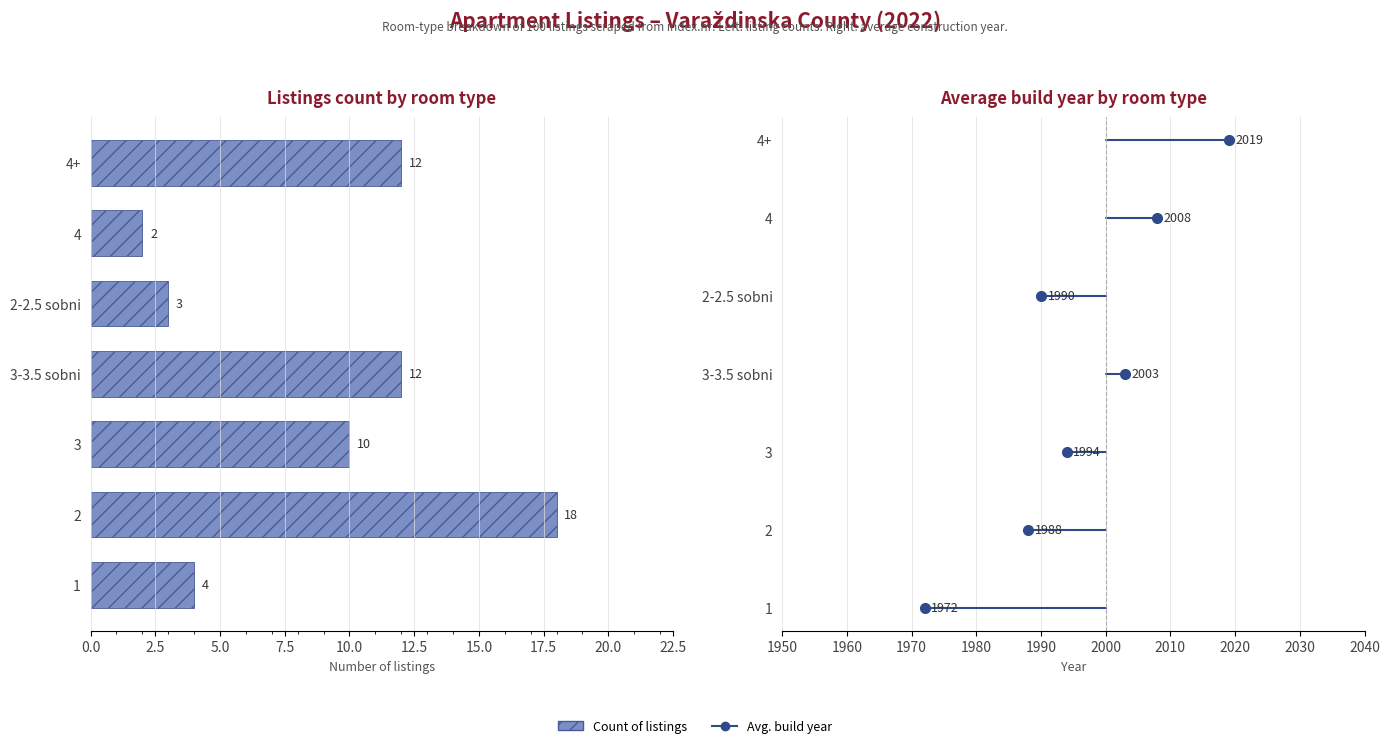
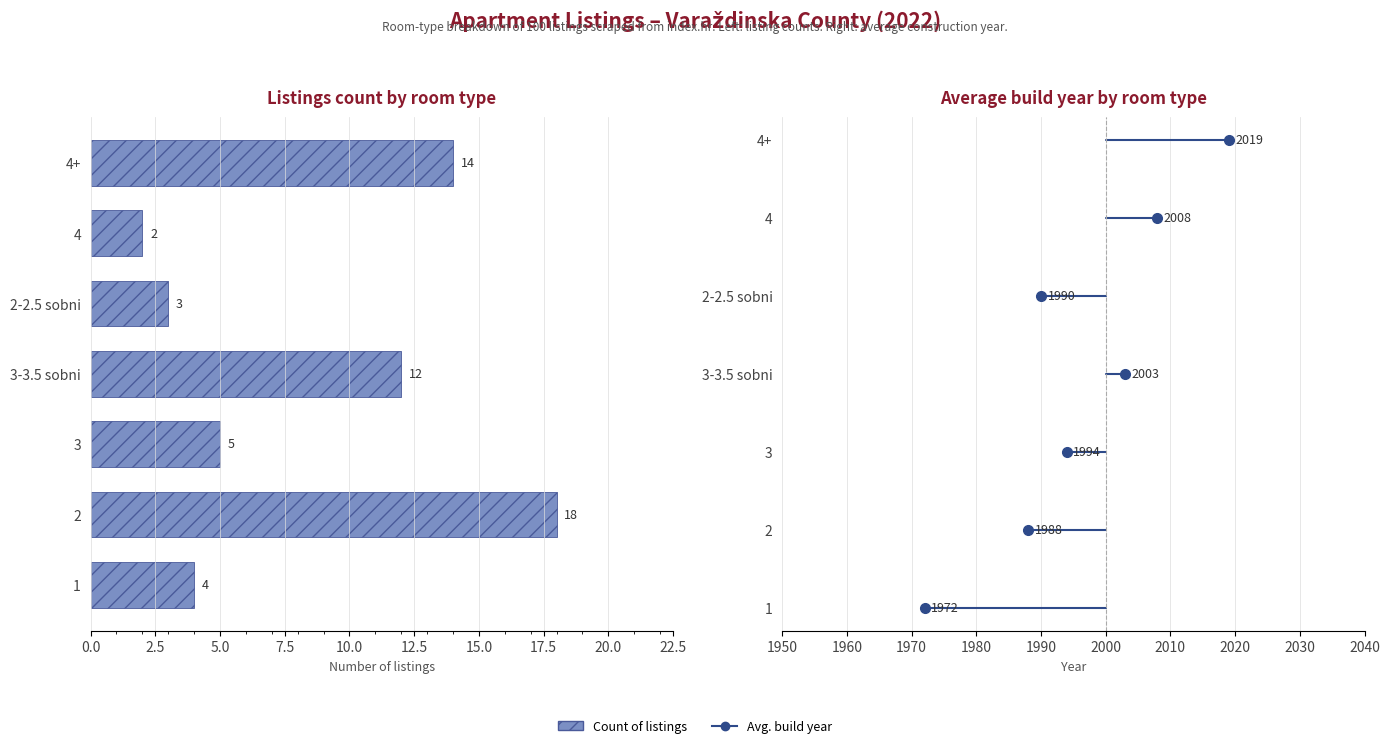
Listings count by room type, 4+: 12 -> 14
Listings count by room type, 3: 10 -> 5
